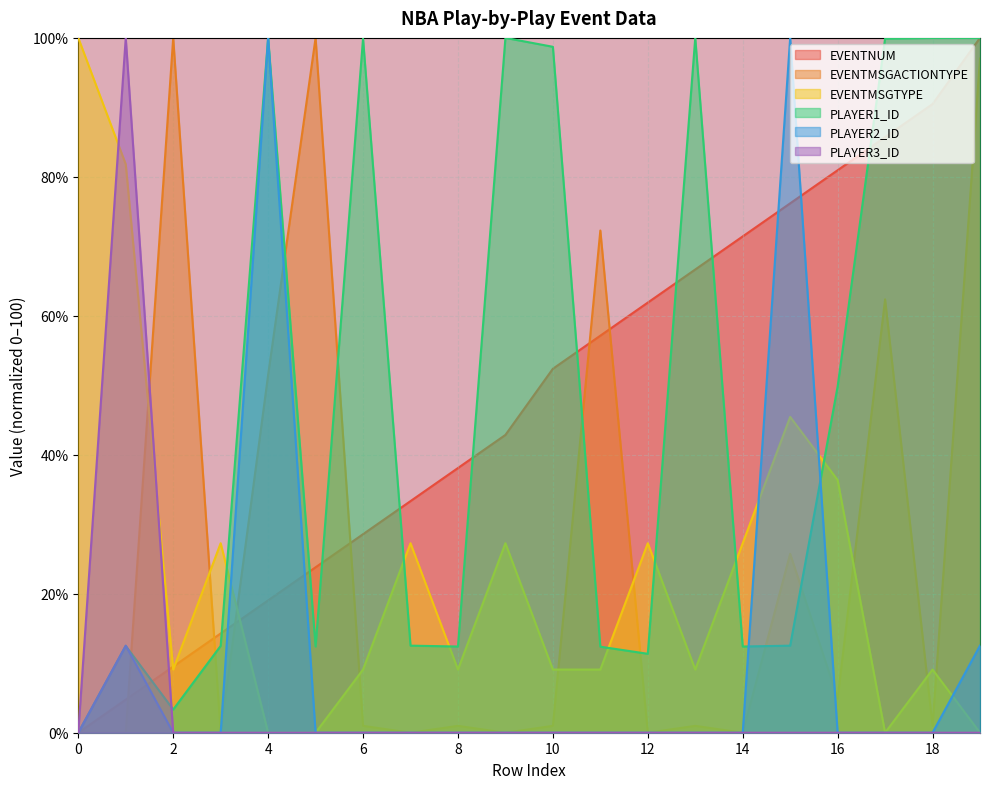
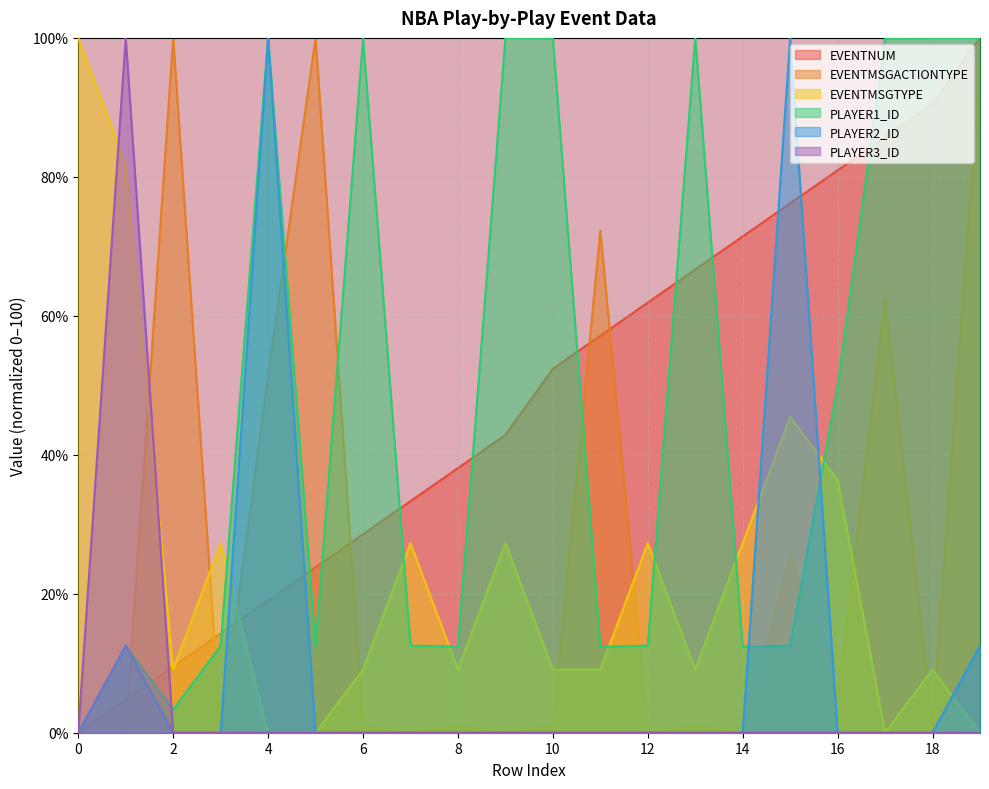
PLAYER1_ID, 10: 99% -> 100%
PLAYER1_ID, 12: 11% -> 13%
